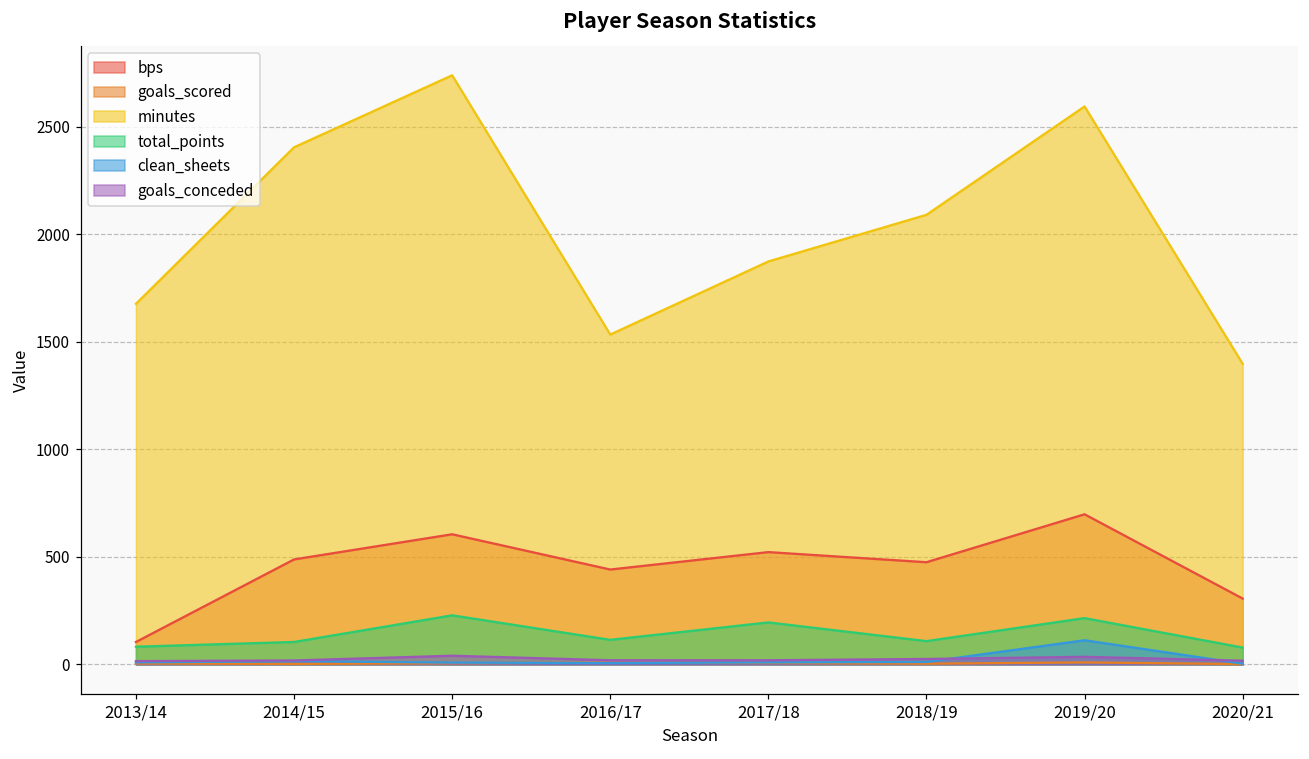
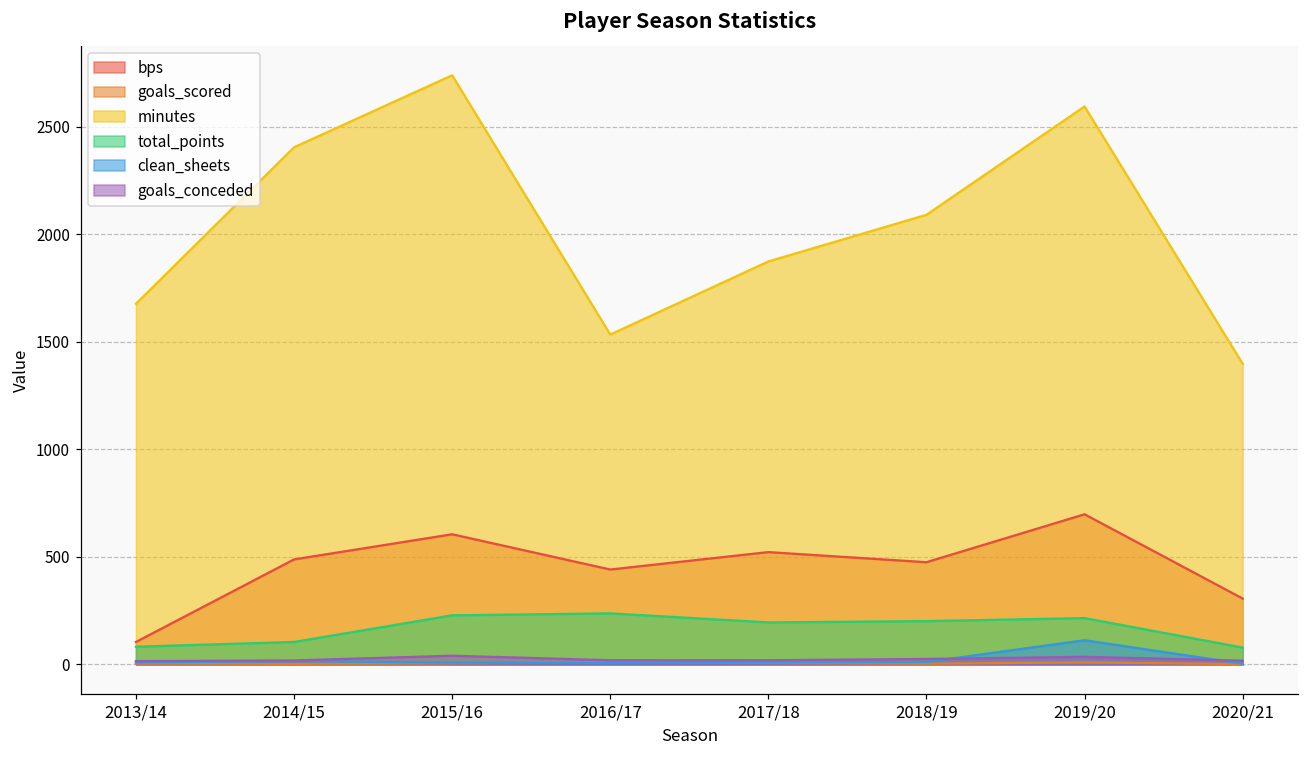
total_points, 2016/17: 110 -> 240
total_points, 2018/19: 110 -> 200
